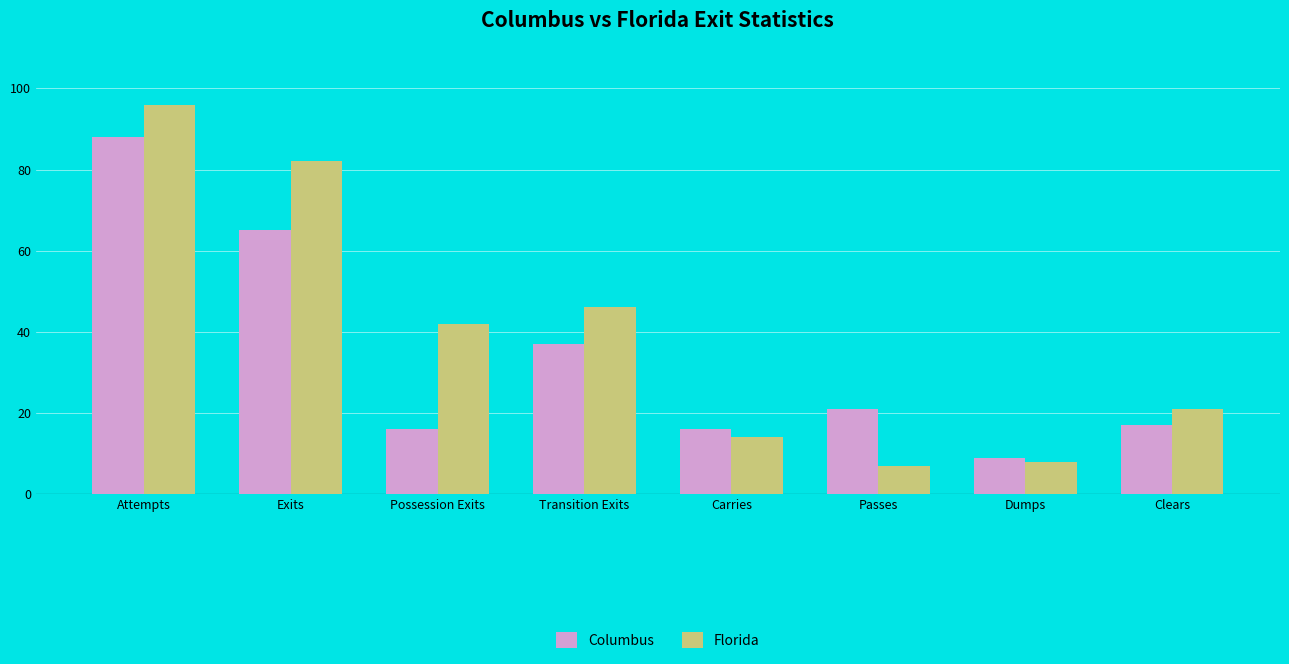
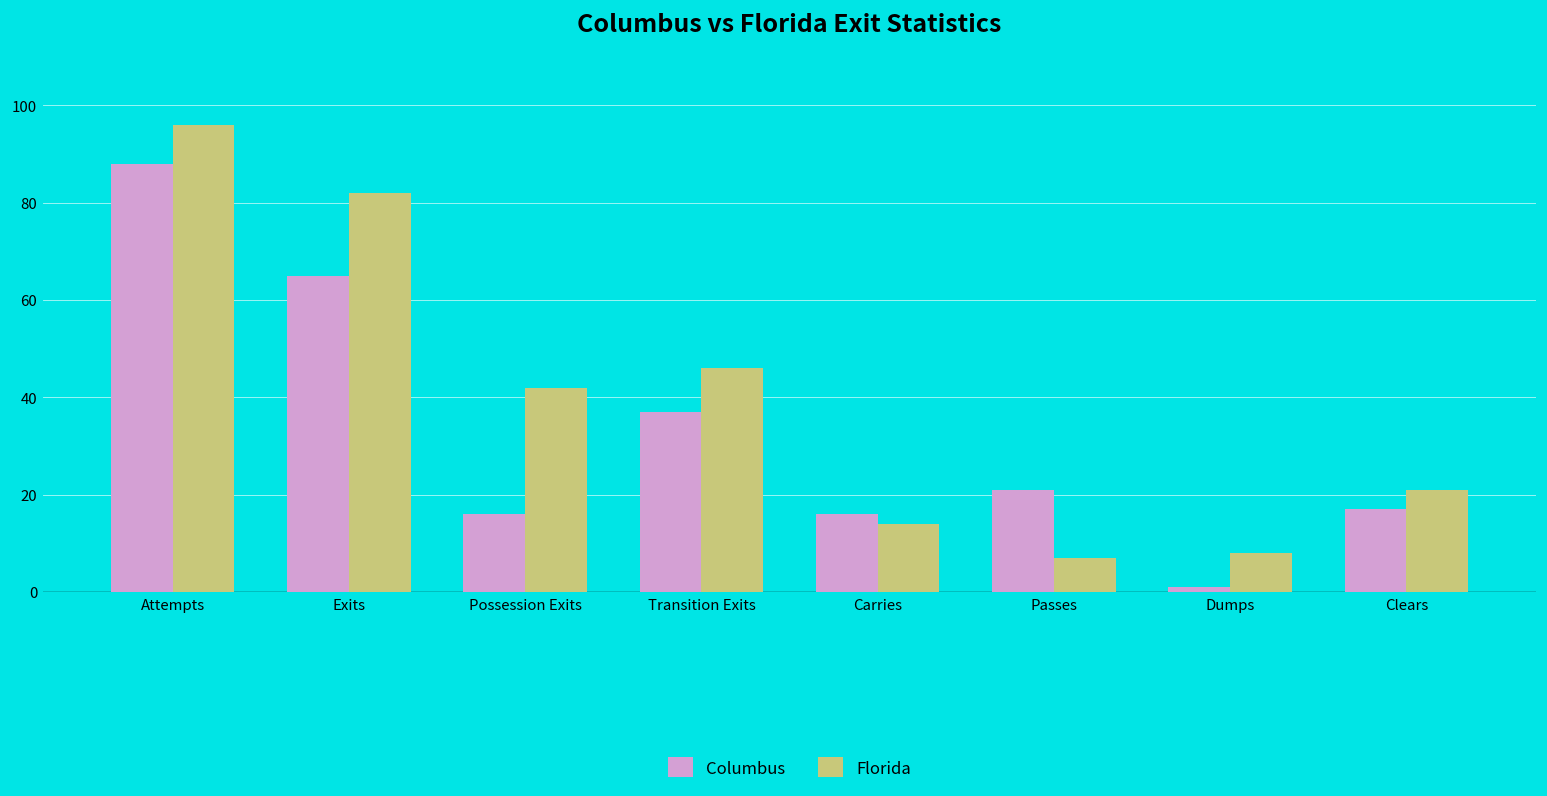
Columbus, Dumps: 9 -> 1
